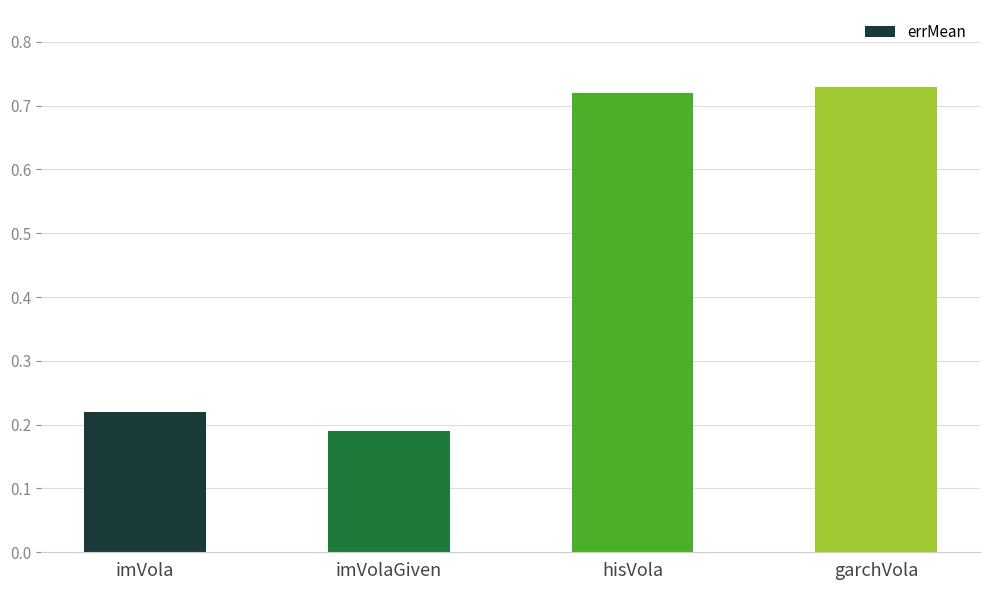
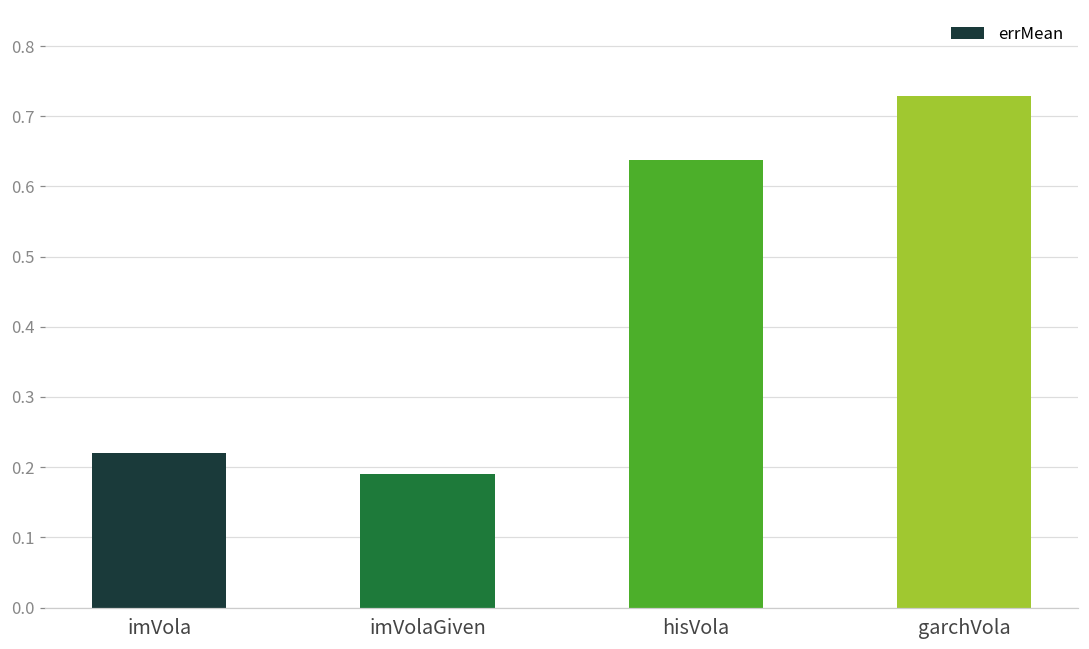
hisVola: 0.72 -> 0.64
